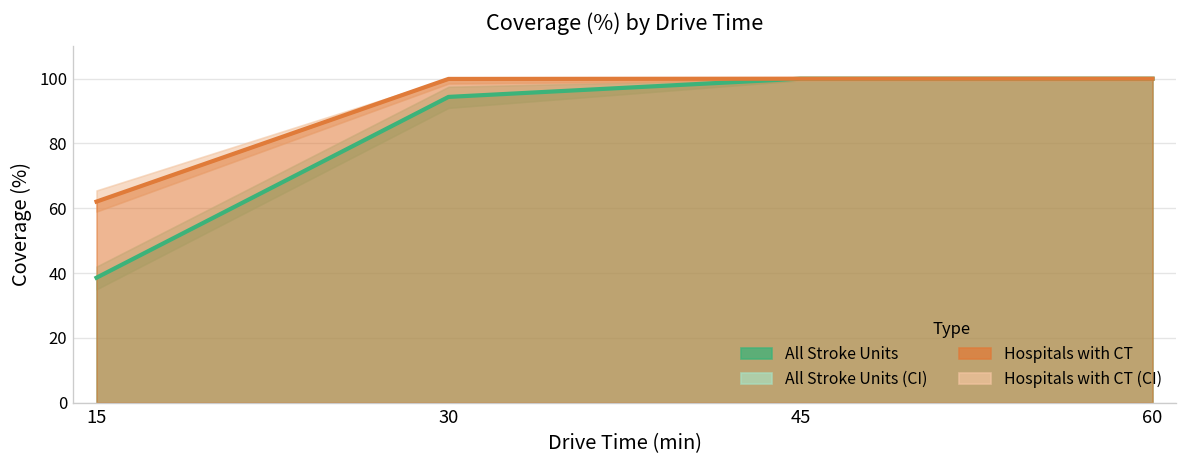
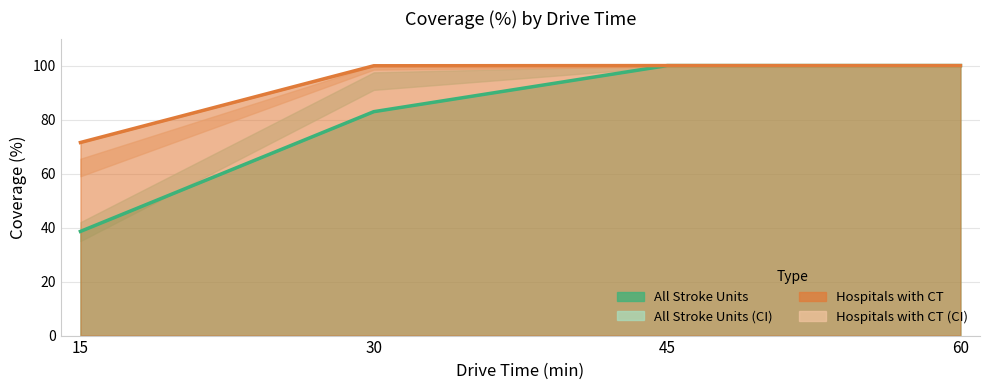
Hospitals with CT, 15: 62 -> 72
All Stroke Units, 30: 94 -> 83
